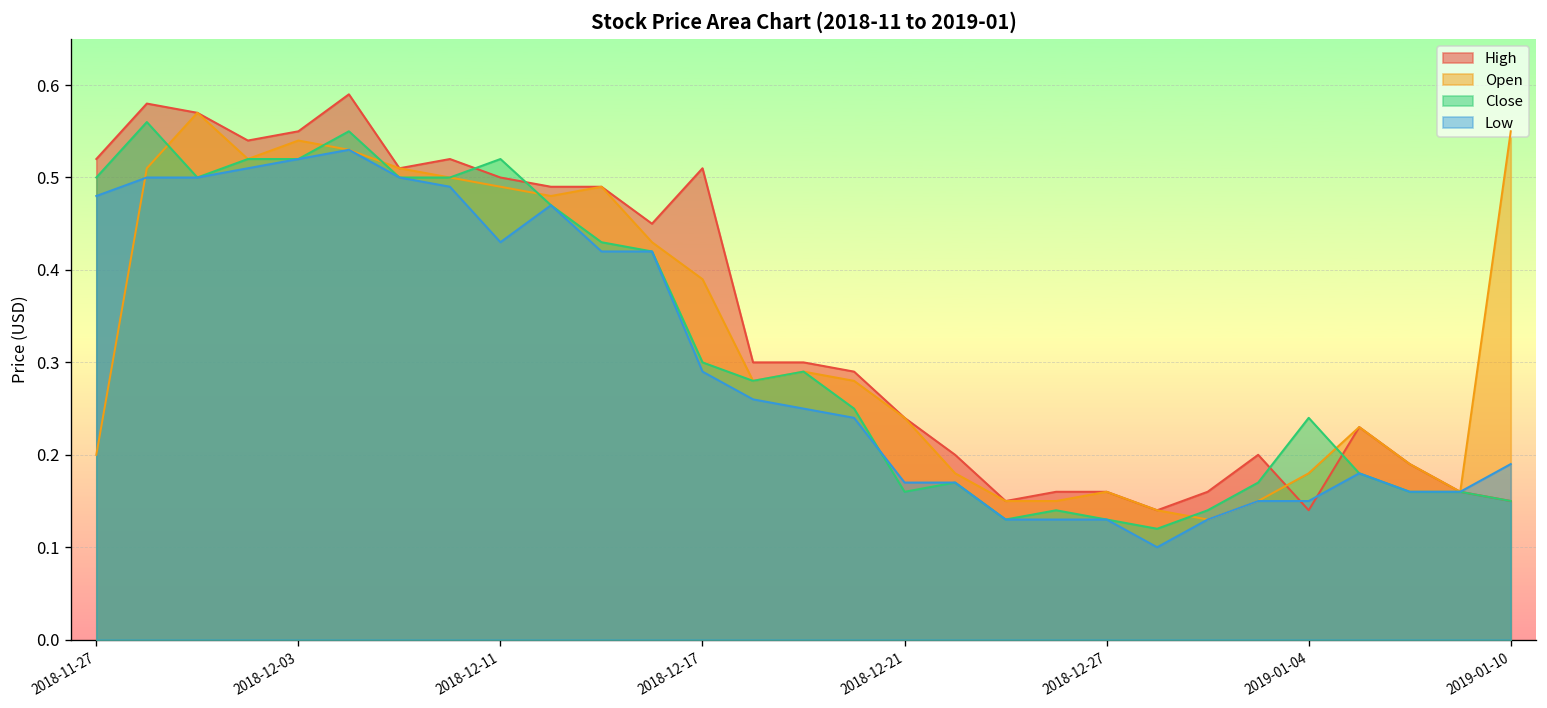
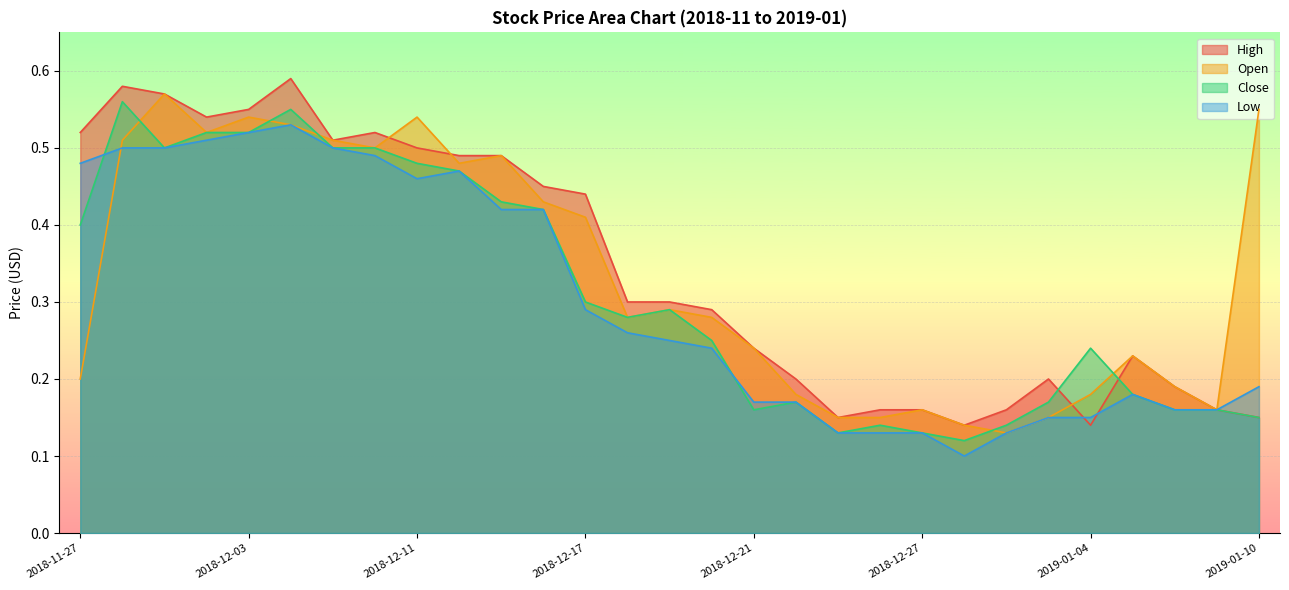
Close, 2018-11-27: 0.5 -> 0.4
Open, 2018-12-11: 0.49 -> 0.54
Close, 2018-12-11: 0.52 -> 0.48
Low, 2018-12-11: 0.43 -> 0.46
High, 2018-12-17: 0.51 -> 0.44
Open, 2018-12-17: 0.39 -> 0.41
